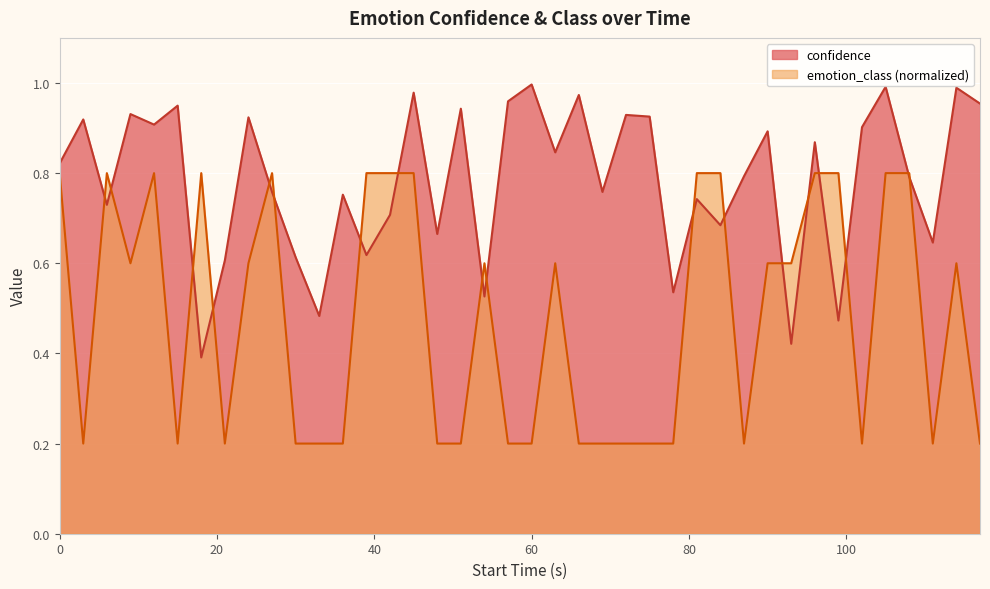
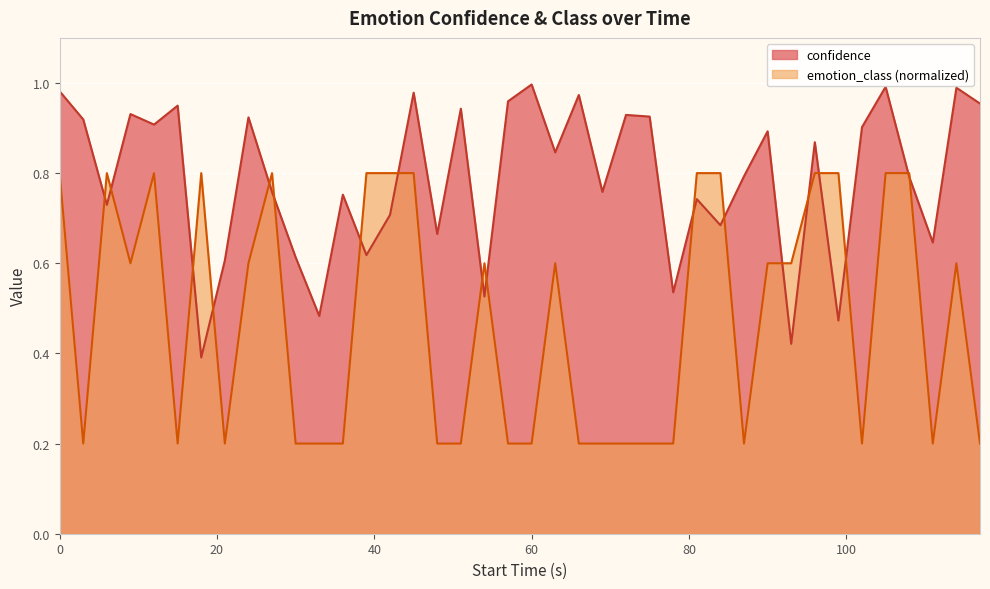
confidence, 0: 0.82 -> 0.98
